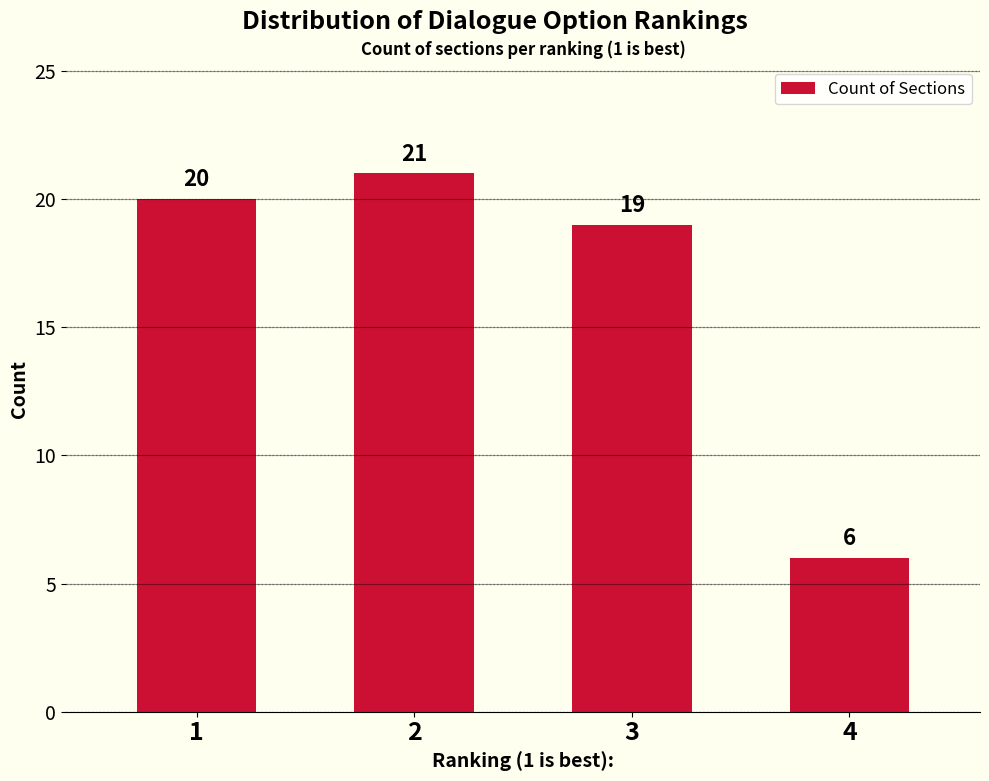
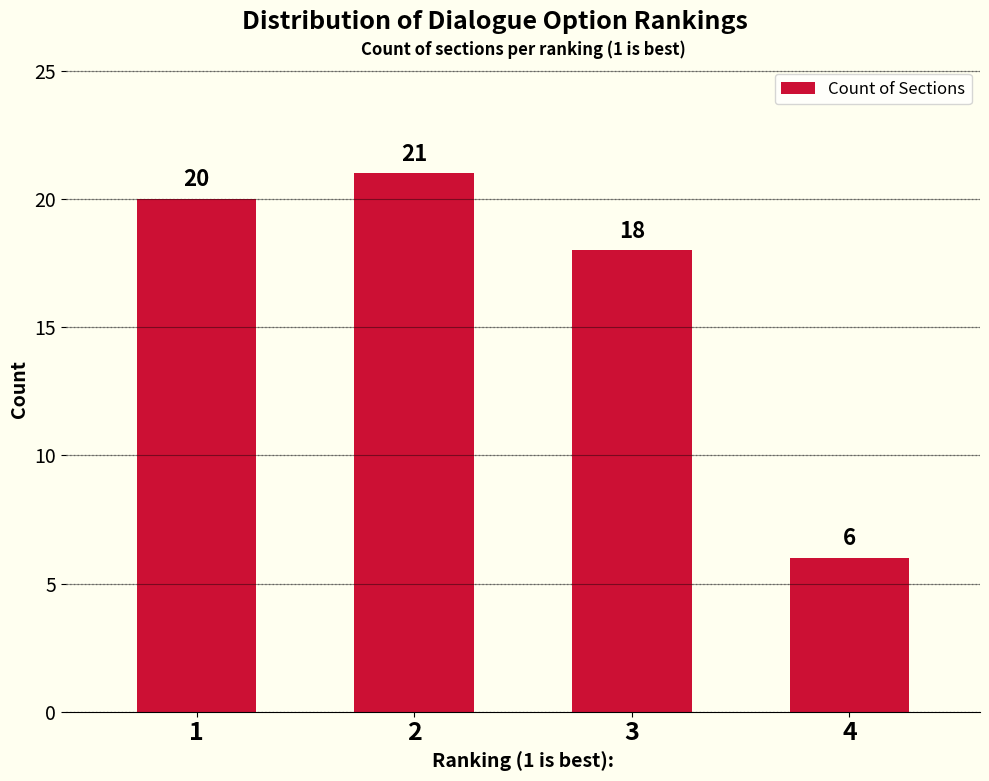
3: 19 -> 18
